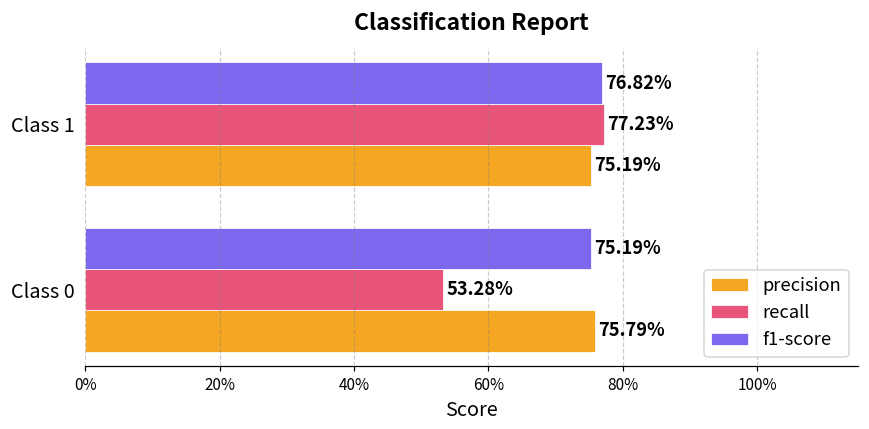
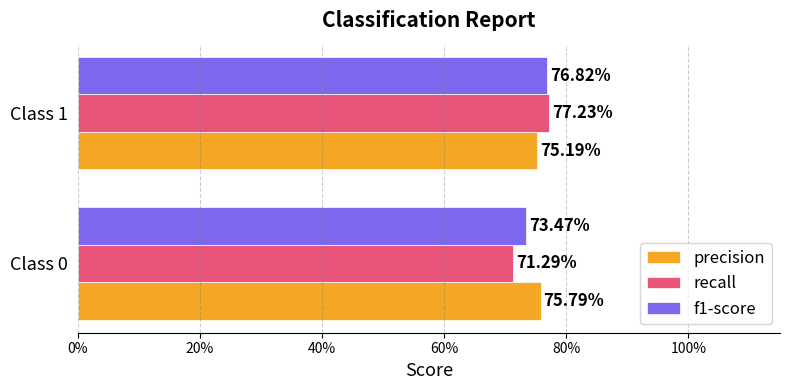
f1-score, Class 0: 75.19% -> 73.47%
recall, Class 0: 53.28% -> 71.29%
